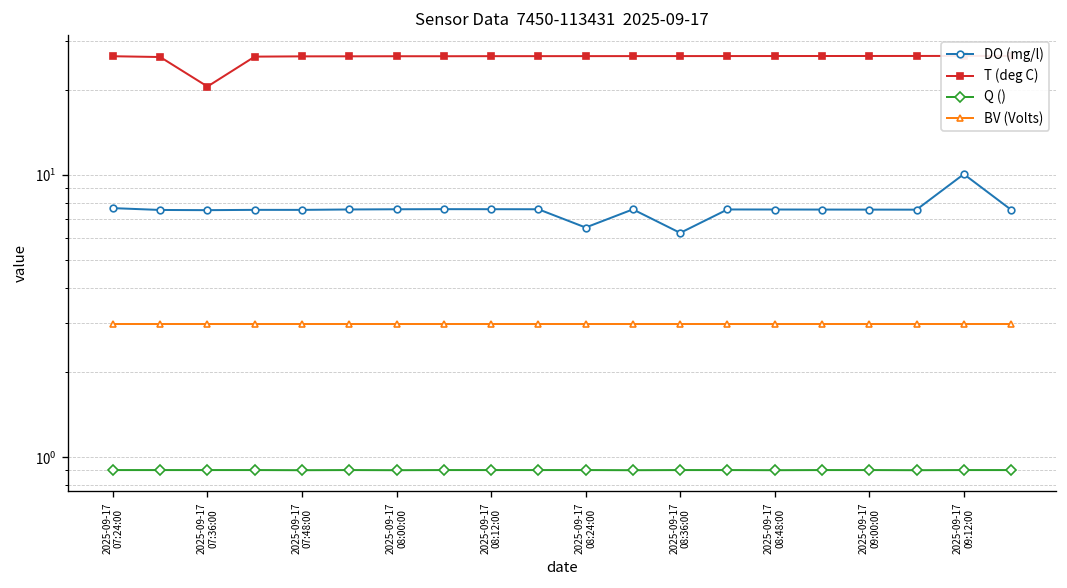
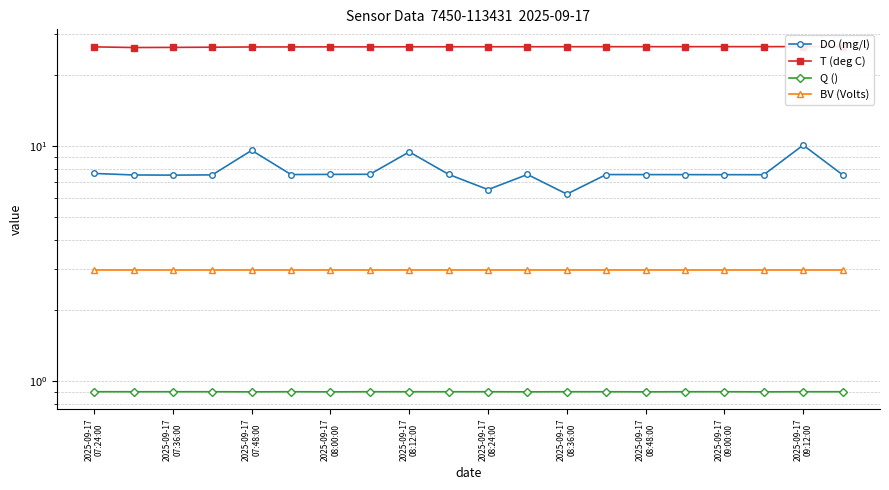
T (deg C), 2025-09-17 07:36:00: 21 -> 26
DO (mg/l), 2025-09-17 07:48:00: 7.5 -> 9.6
DO (mg/l), 2025-09-17 08:12:00: 7.6 -> 9.4
